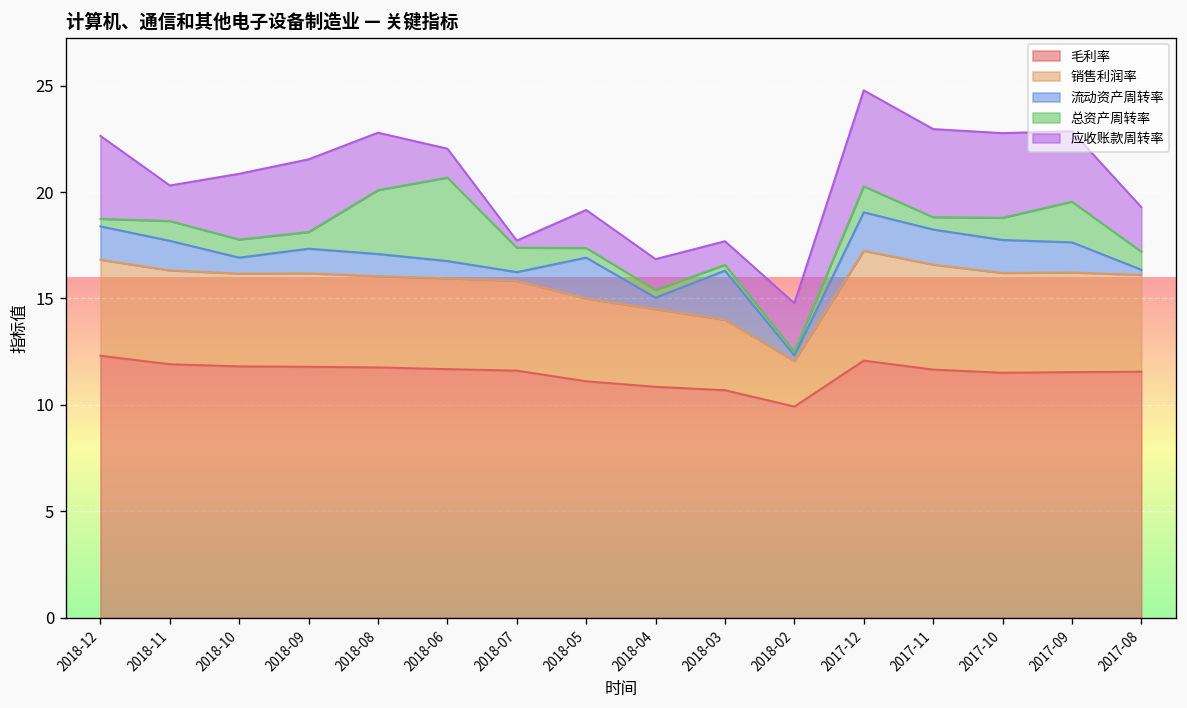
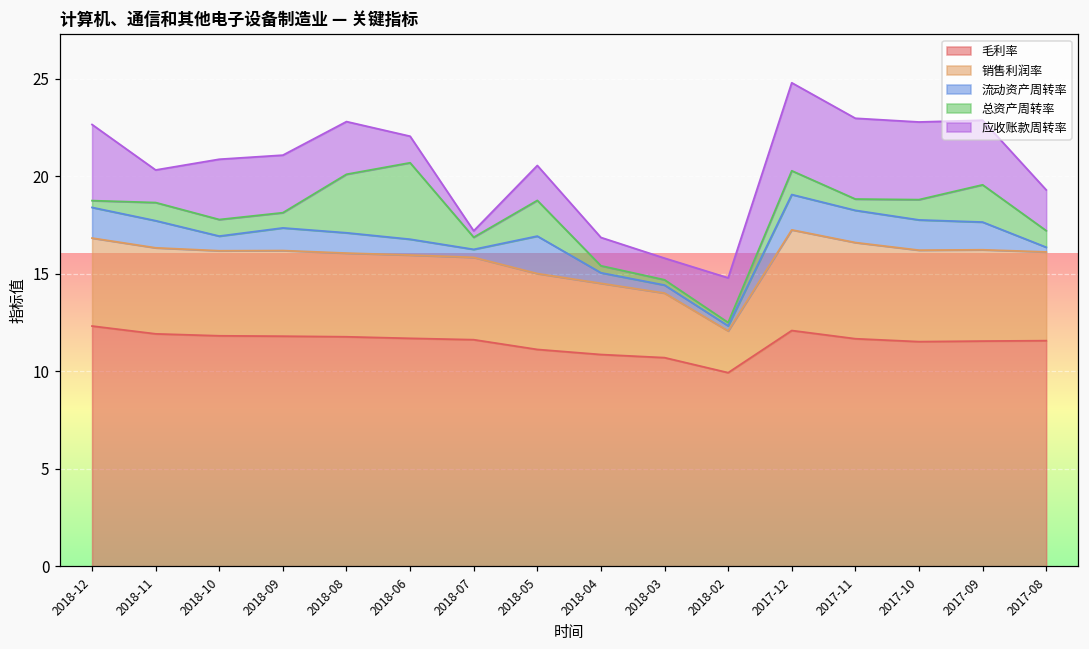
应收账款周转率, 2018-09: 3.4 -> 2.9
总资产周转率, 2018-07: 1.1 -> 0.6
总资产周转率, 2018-05: 0.4 -> 1.8
流动资产周转率, 2018-03: 2.3 -> 0.4
